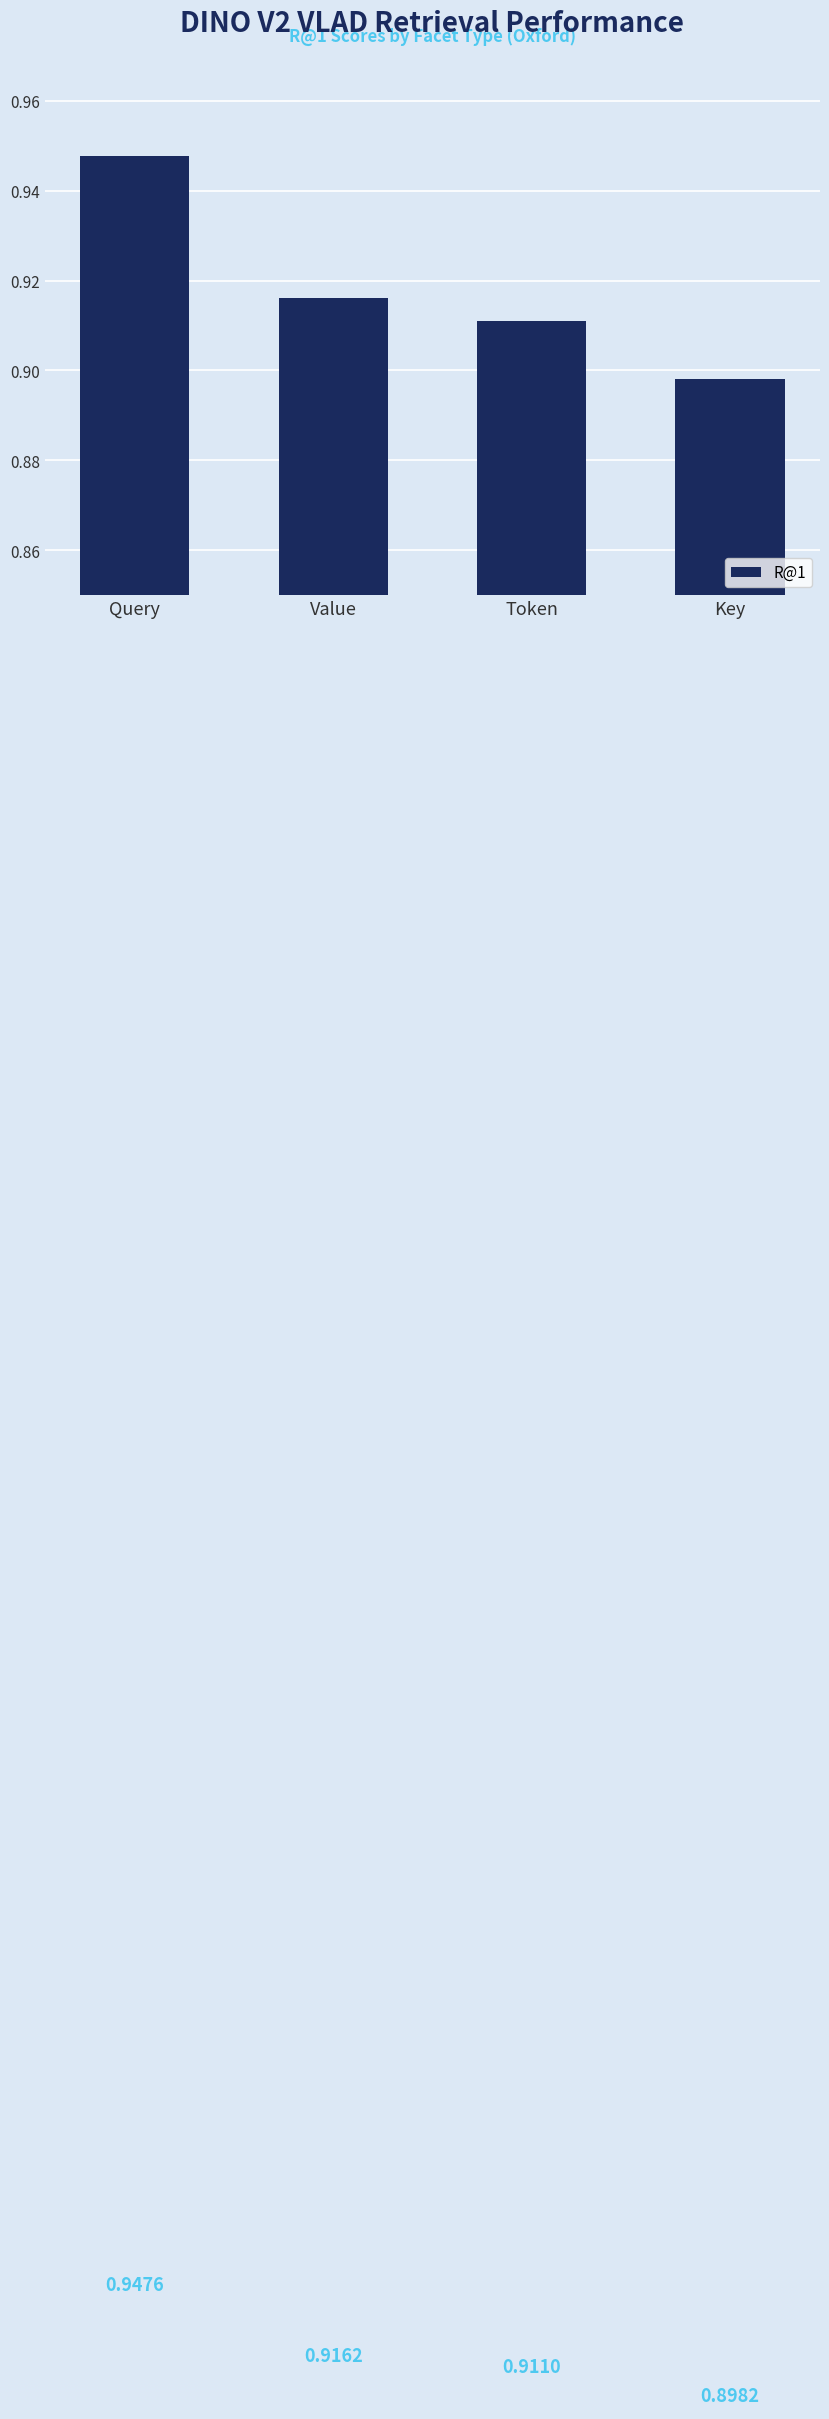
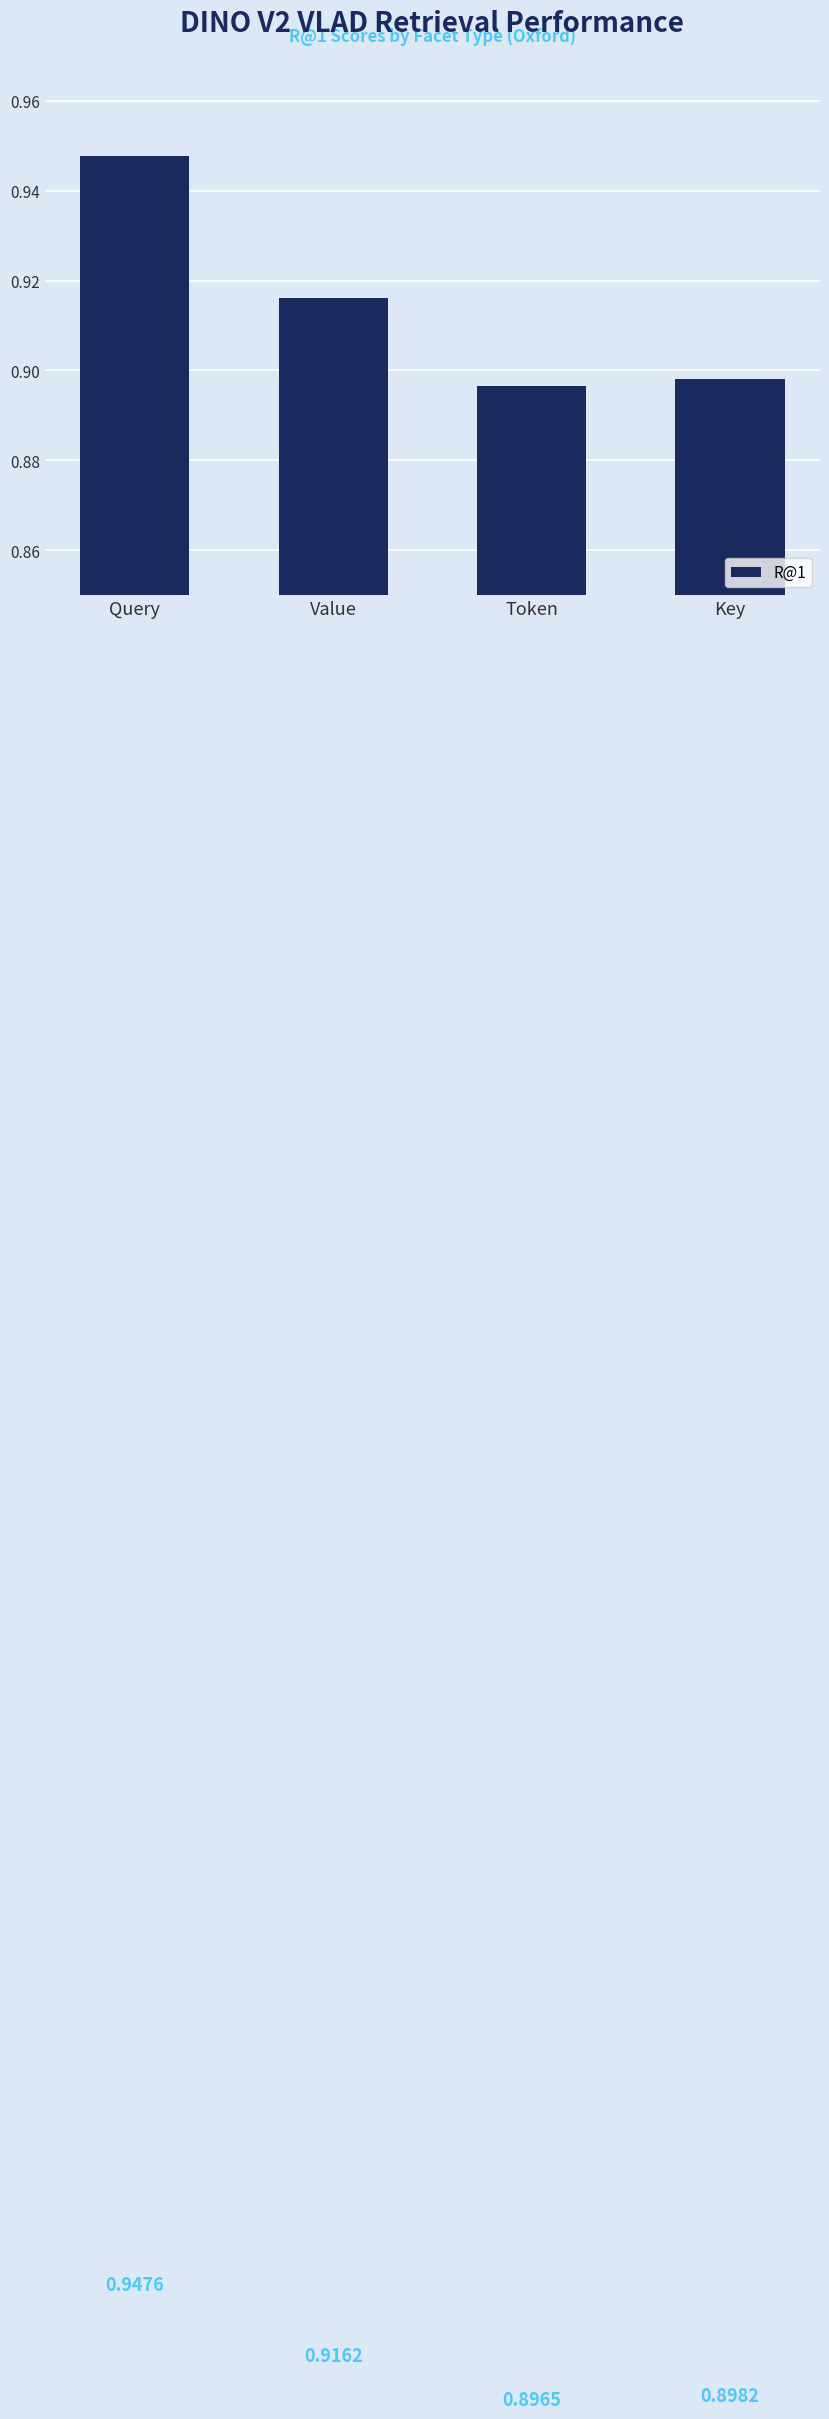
Token: 0.9110 -> 0.8965
